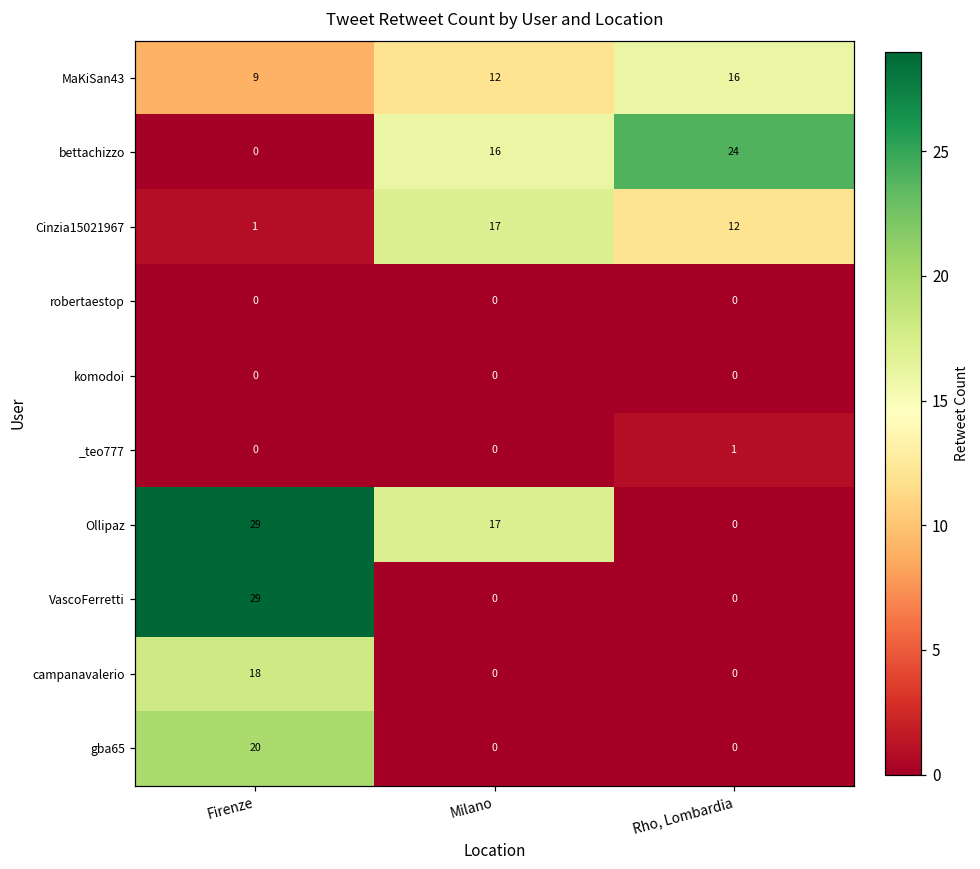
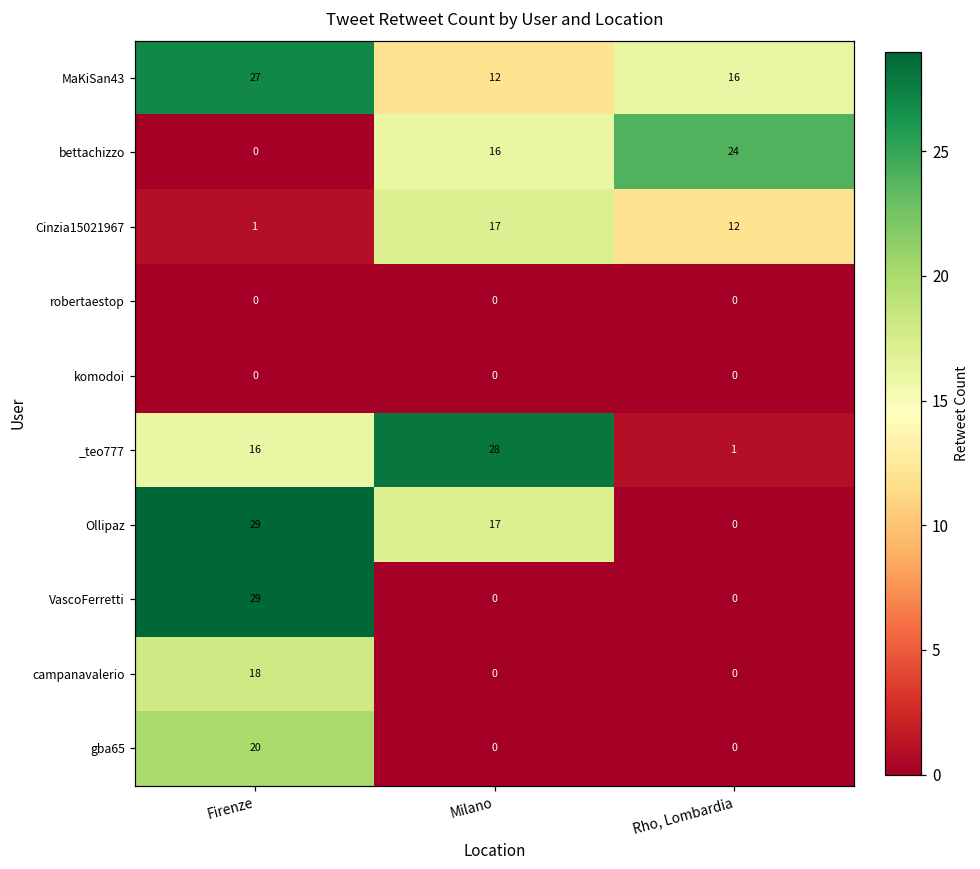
MaKiSan43, Firenze: 9 -> 27
_teo777, Firenze: 0 -> 16
_teo777, Milano: 0 -> 28
